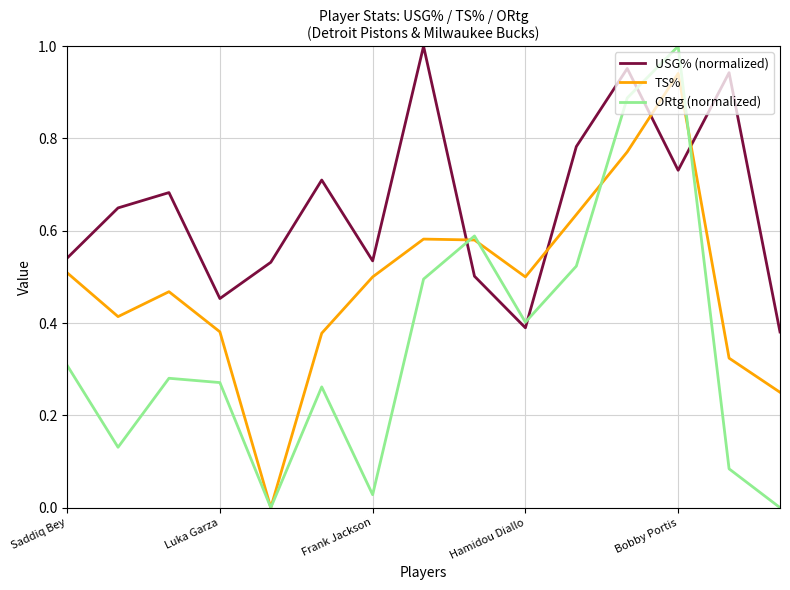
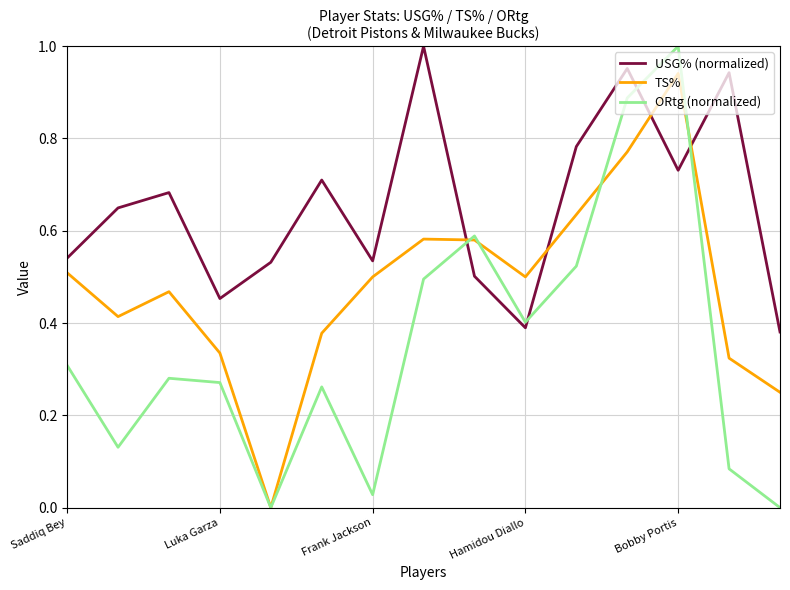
TS%, Luka Garza: 0.38 -> 0.34
